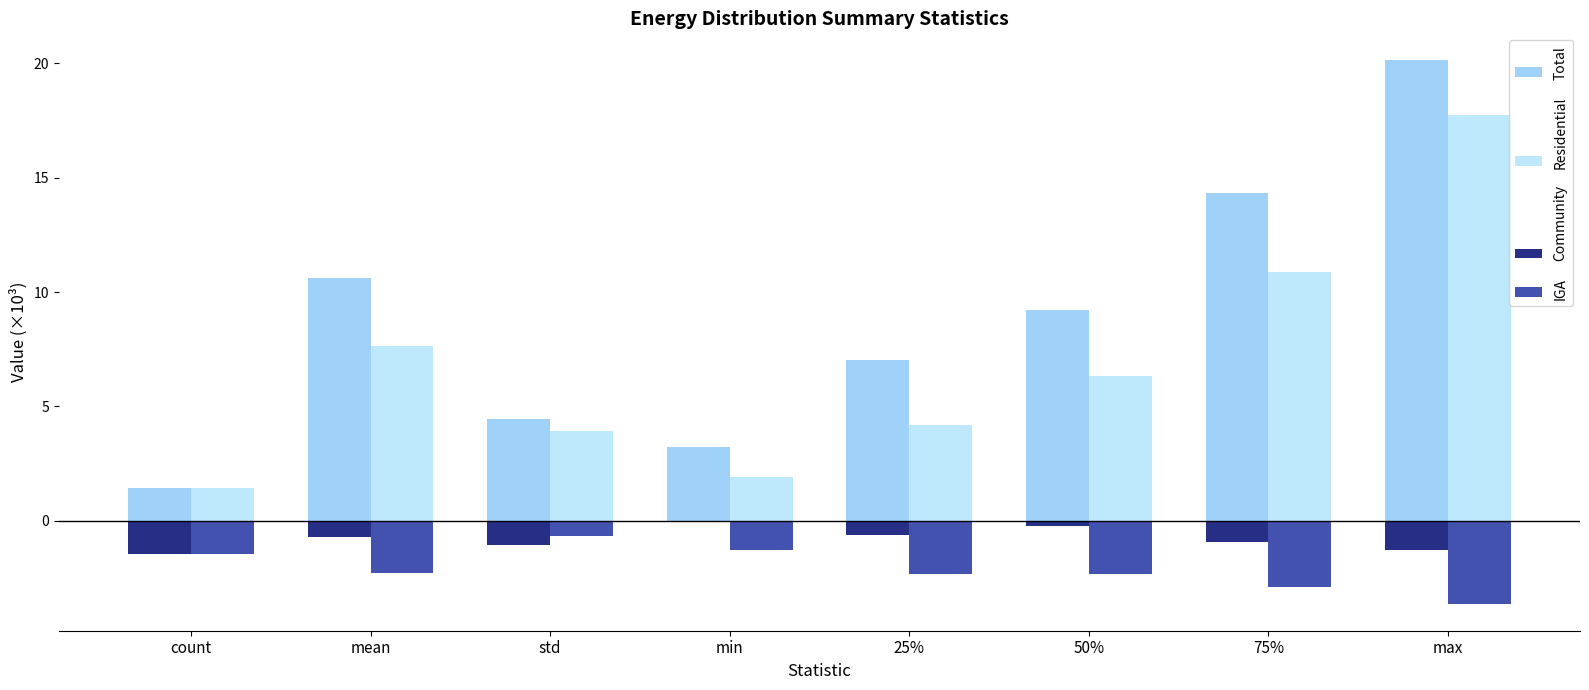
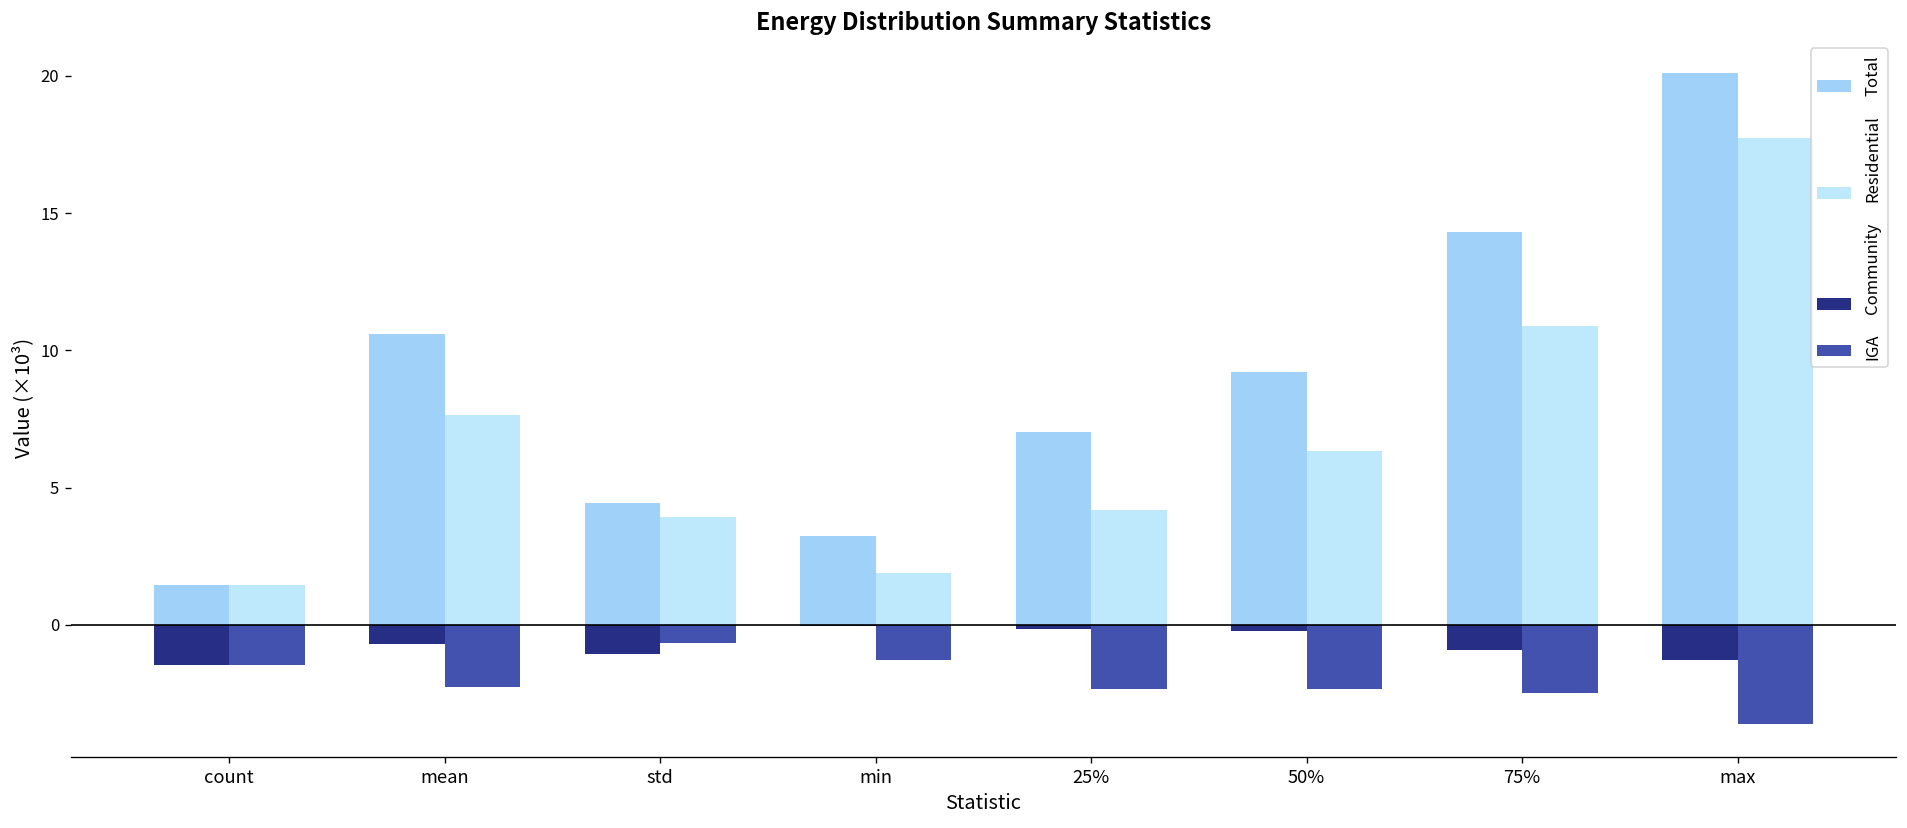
Community, 25%: -0.6 -> -0.2
IGA, 75%: -2.9 -> -2.5
